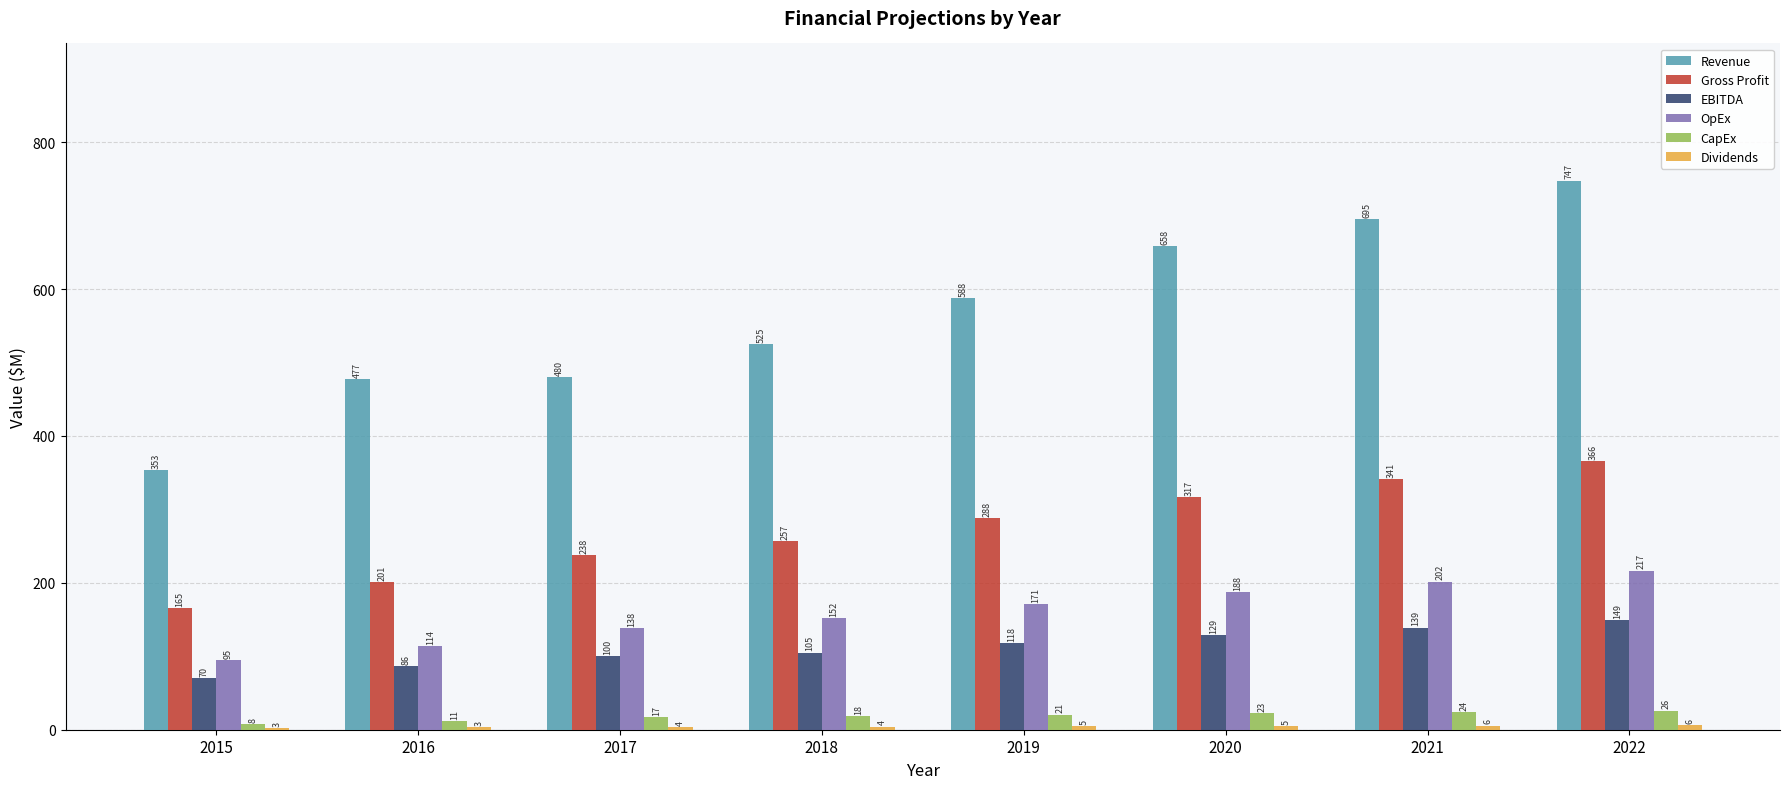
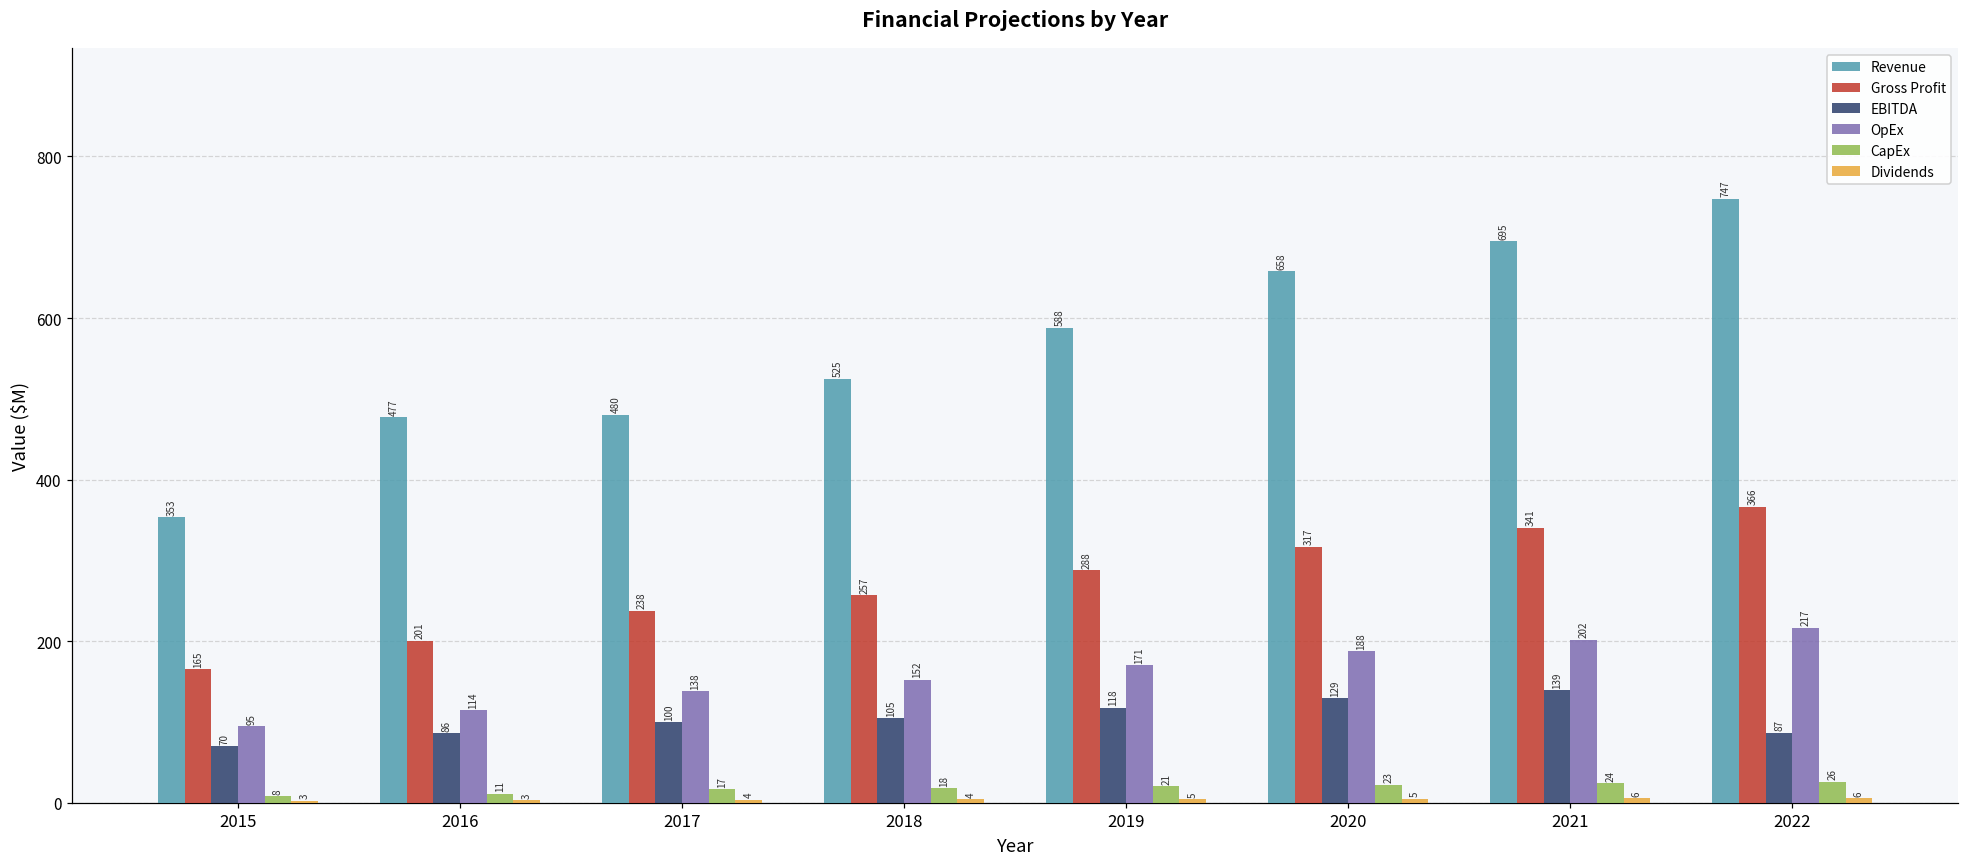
EBITDA, 2022: 149 -> 87
